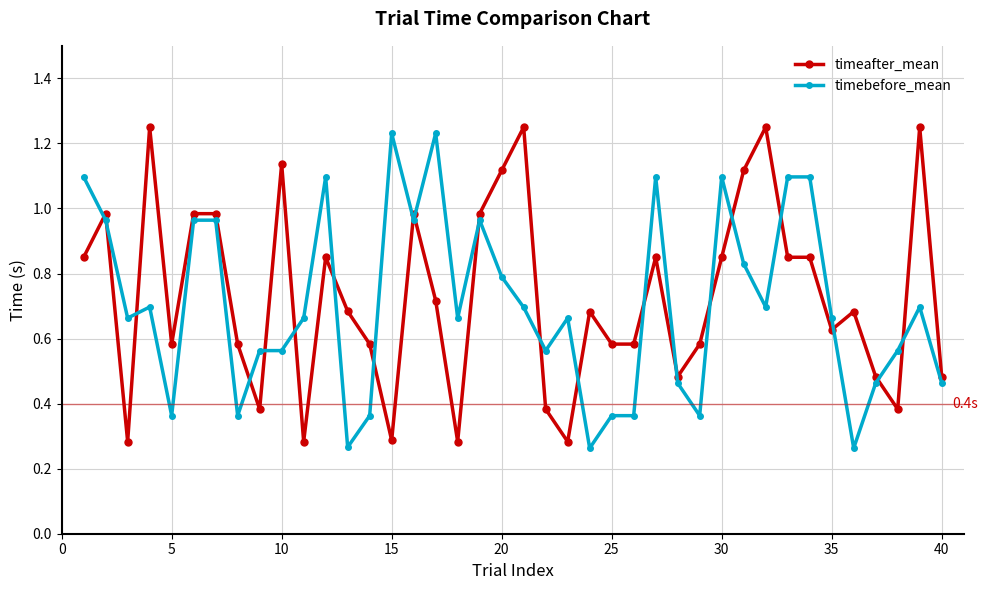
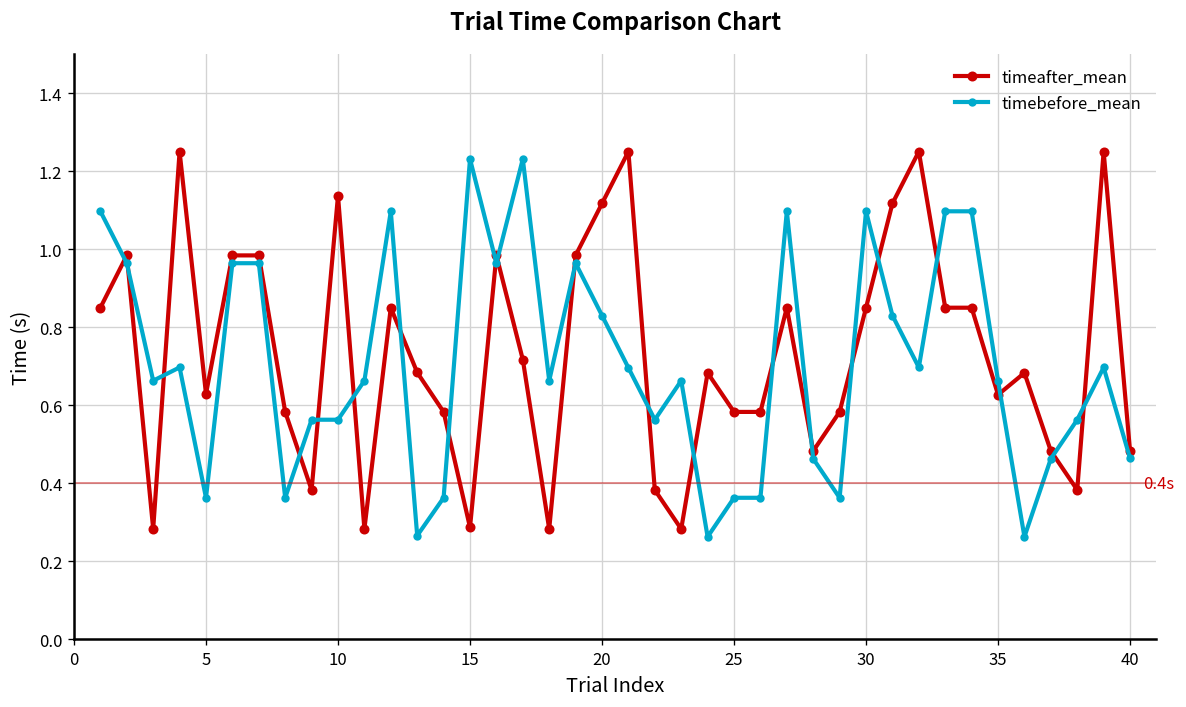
timeafter_mean, 5: 0.58 -> 0.63
timebefore_mean, 20: 0.79 -> 0.83
